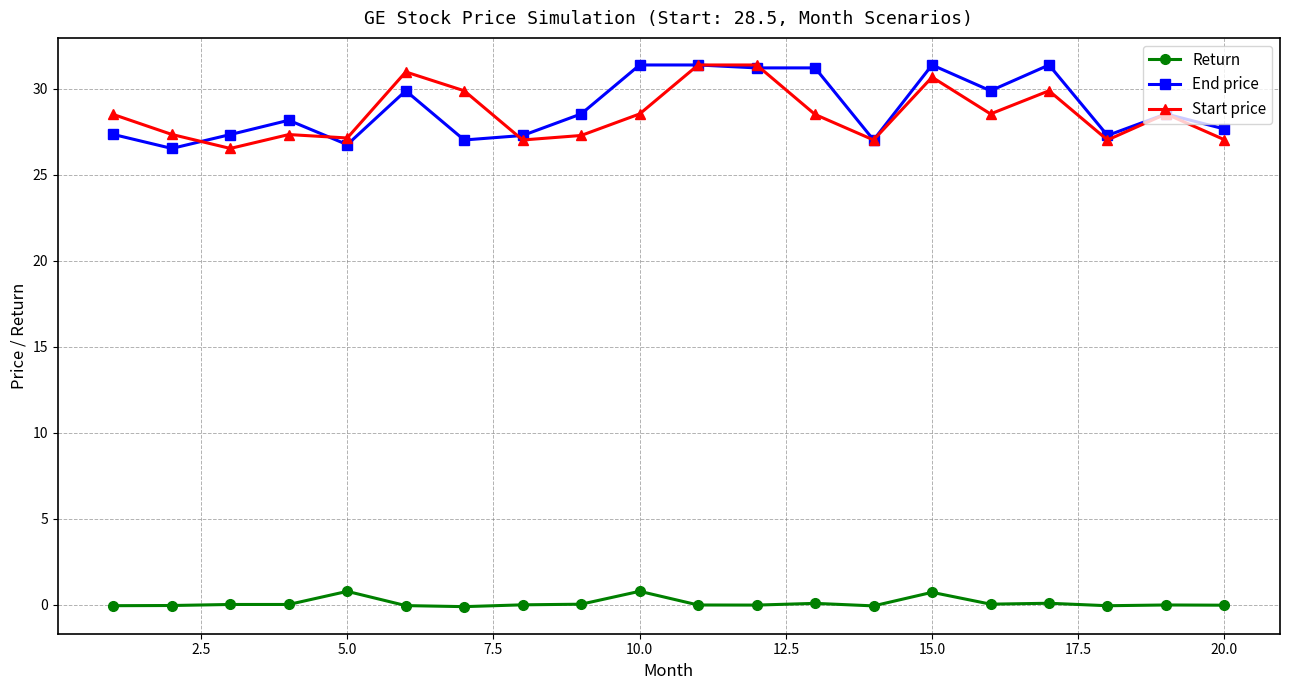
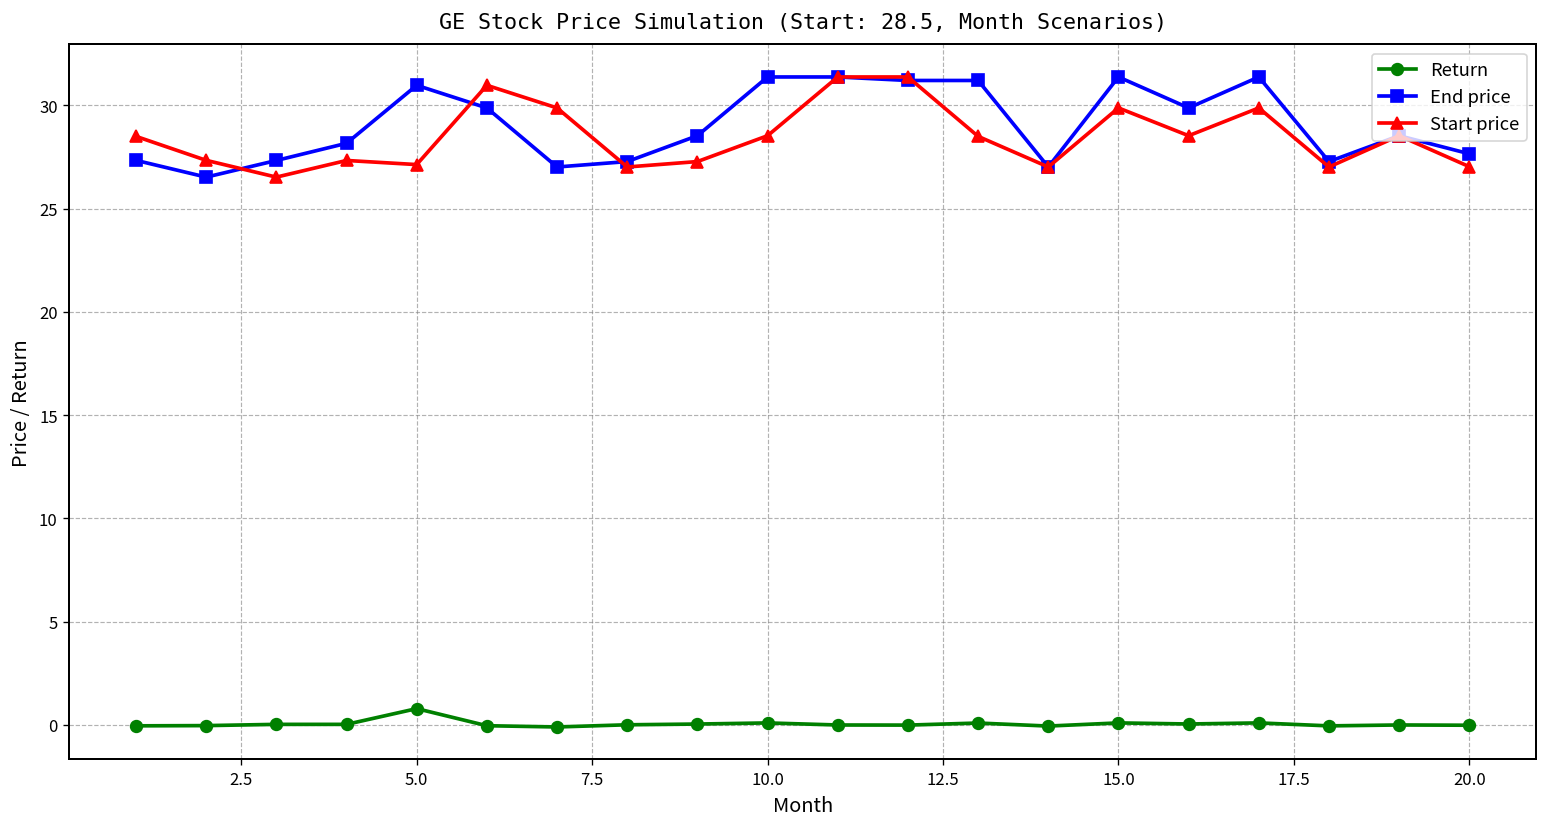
End price, 5.0: 26.7 -> 31.0
Return, 10.0: 0.8 -> 0.1
Return, 15.0: 0.7 -> 0.1
Start price, 15.0: 30.7 -> 29.9
